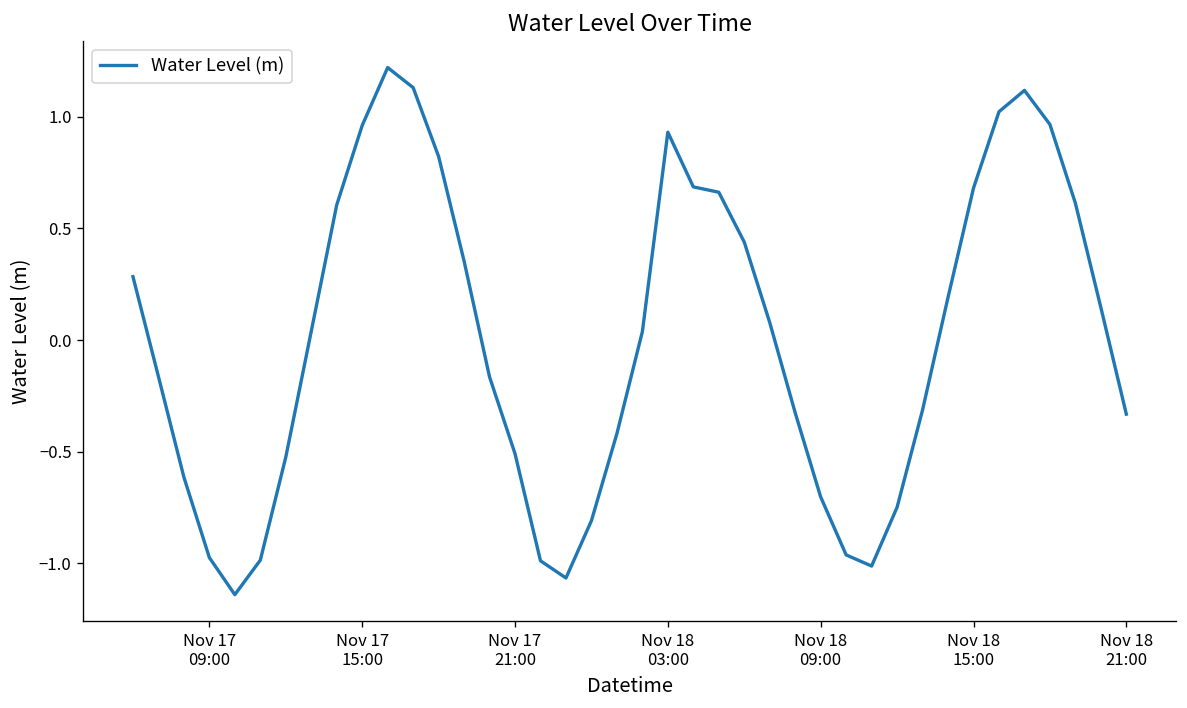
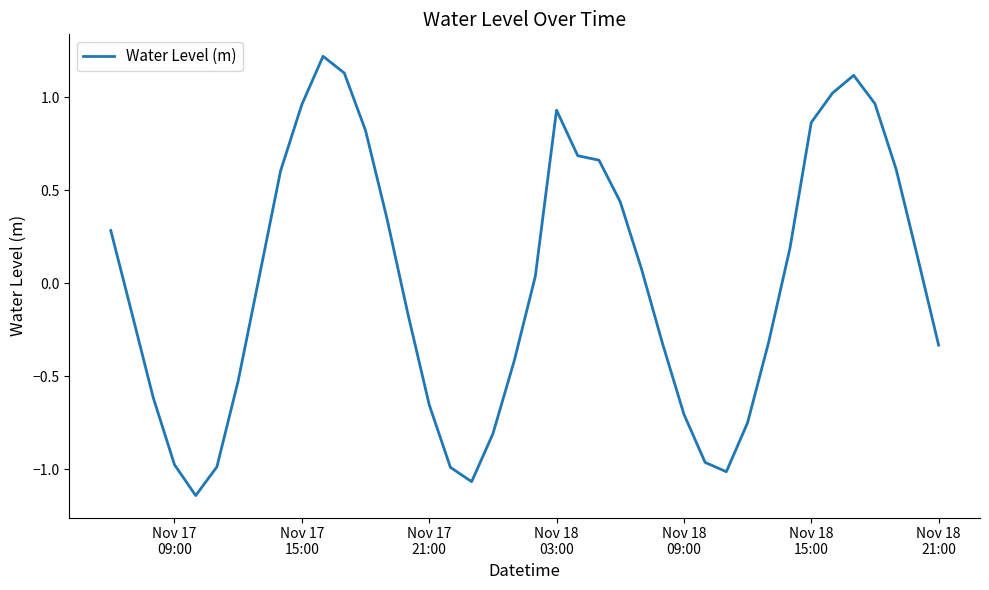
Nov 17 21:00: -0.51 -> -0.65
Nov 18 15:00: 0.68 -> 0.86
